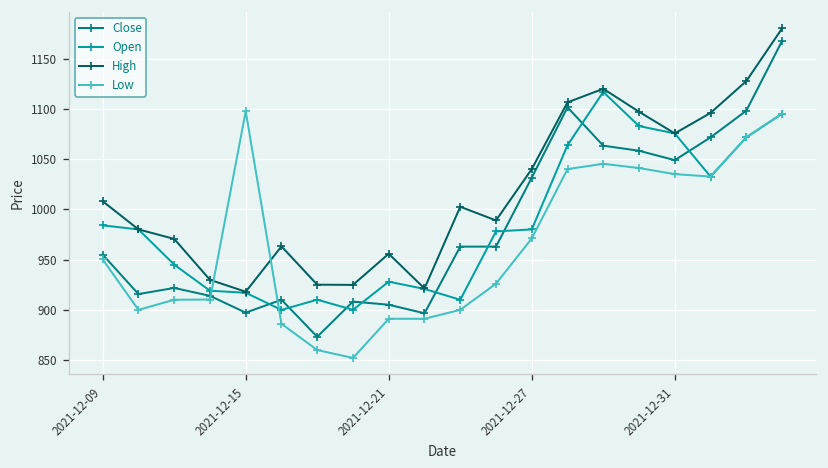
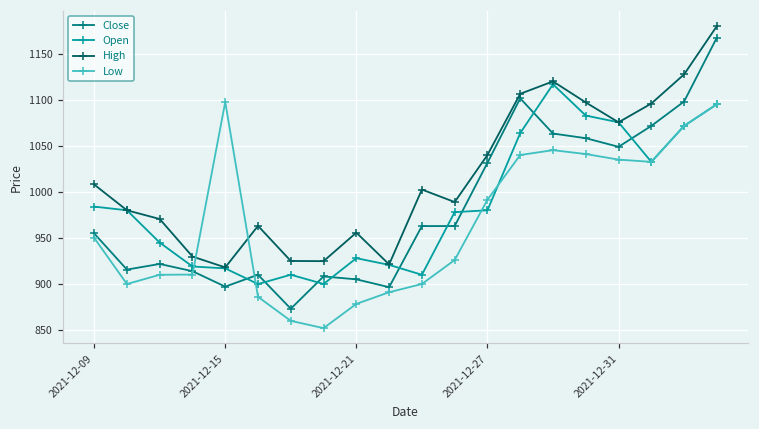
Low, 2021-12-21: 890 -> 880
Low, 2021-12-27: 970 -> 990
